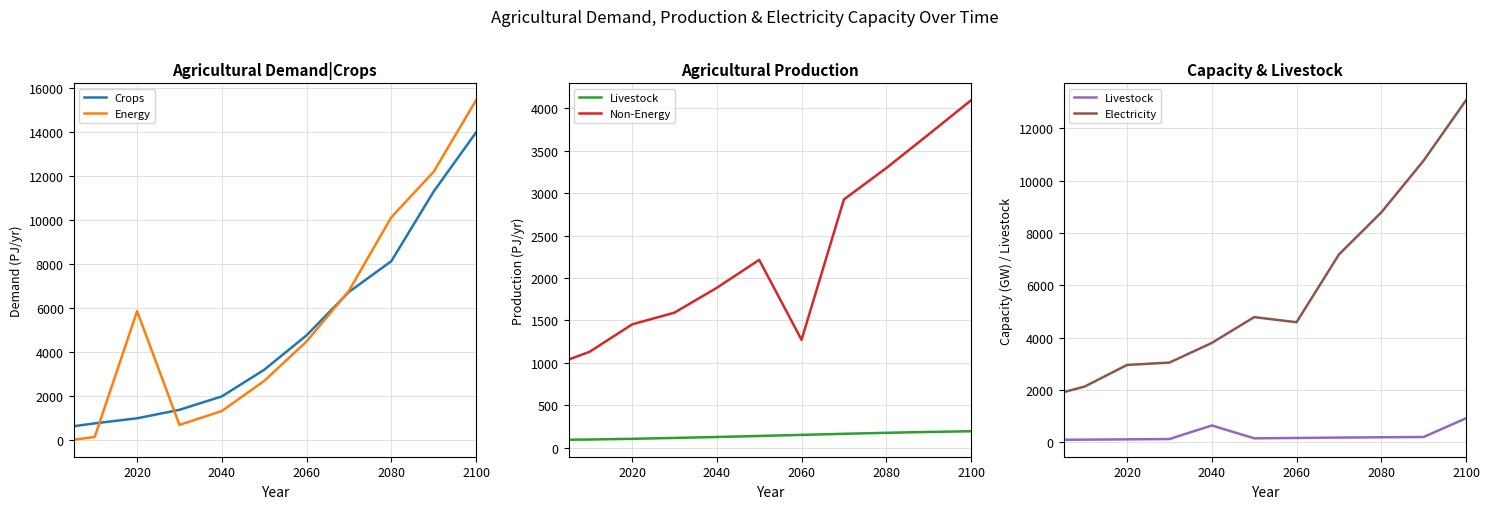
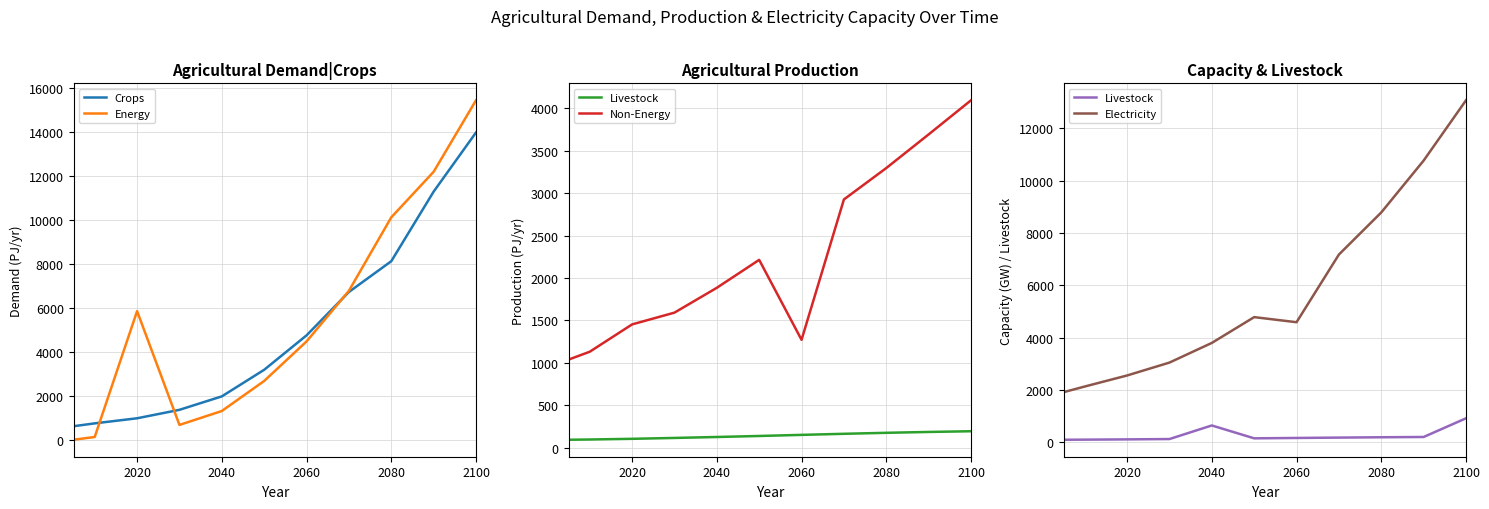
Capacity & Livestock, Electricity, 2020: 3000 -> 2600
